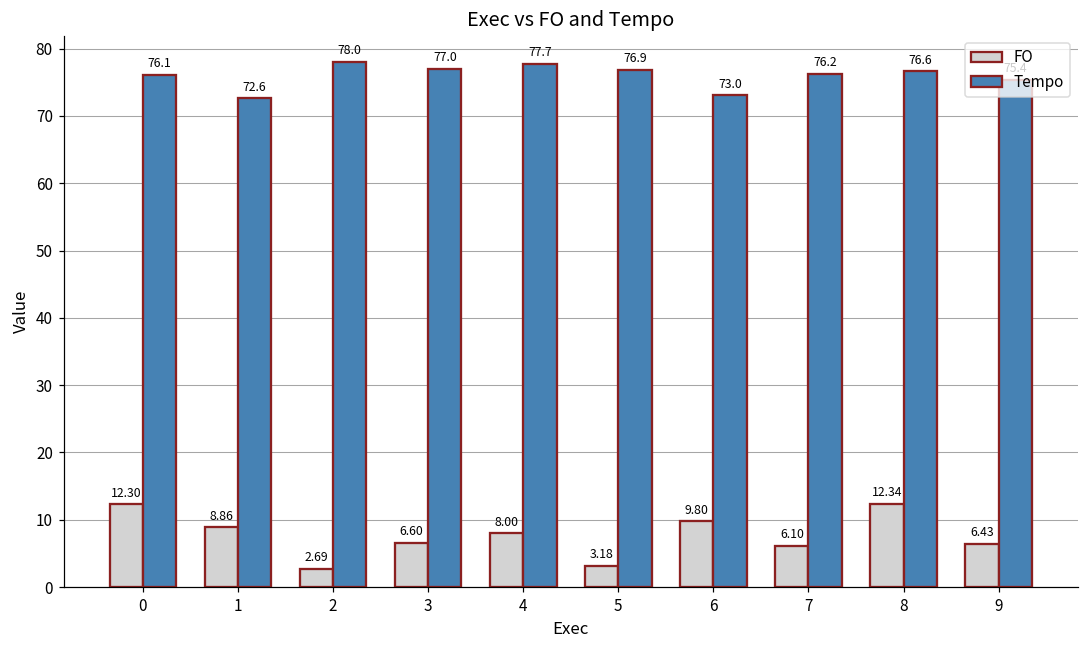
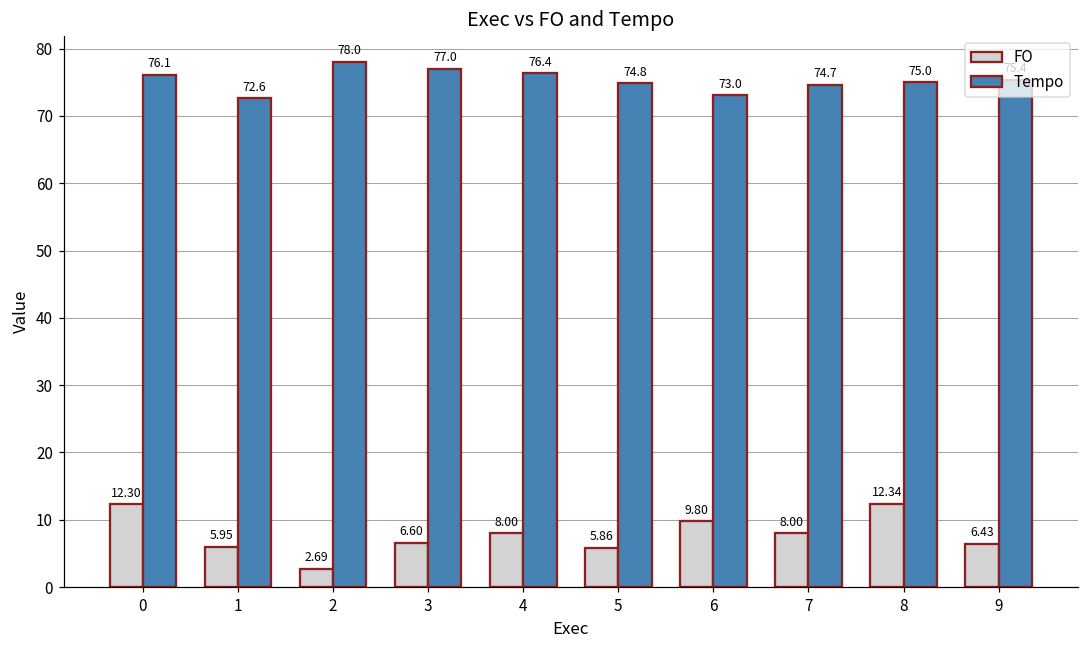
FO, 1: 8.86 -> 5.95
Tempo, 4: 77.7 -> 76.4
FO, 5: 3.18 -> 5.86
Tempo, 5: 76.9 -> 74.8
FO, 7: 6.10 -> 8.00
Tempo, 7: 76.2 -> 74.7
Tempo, 8: 76.6 -> 75.0
